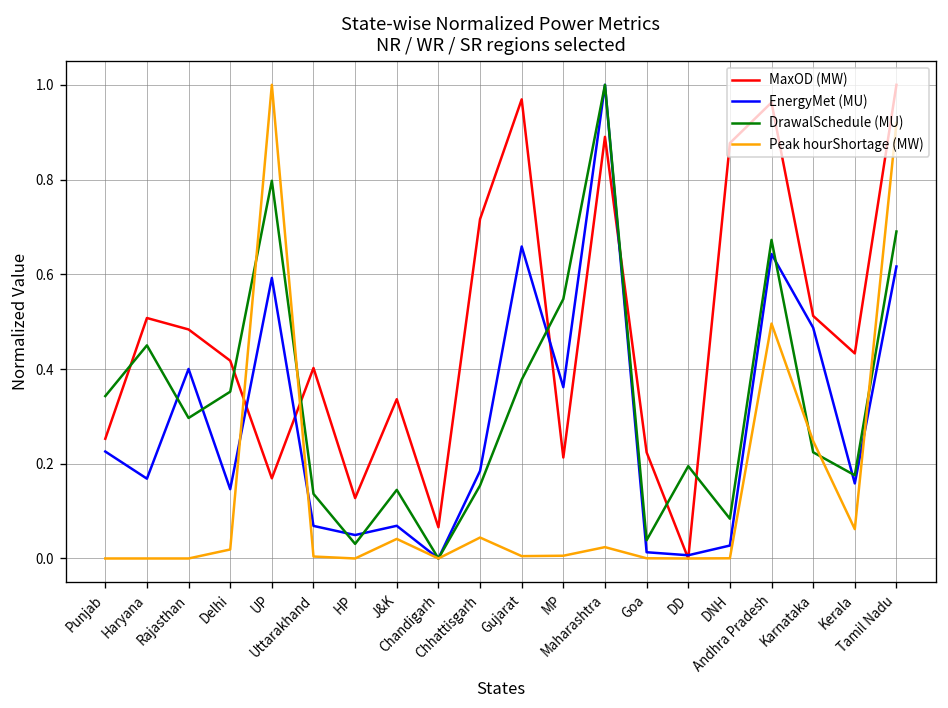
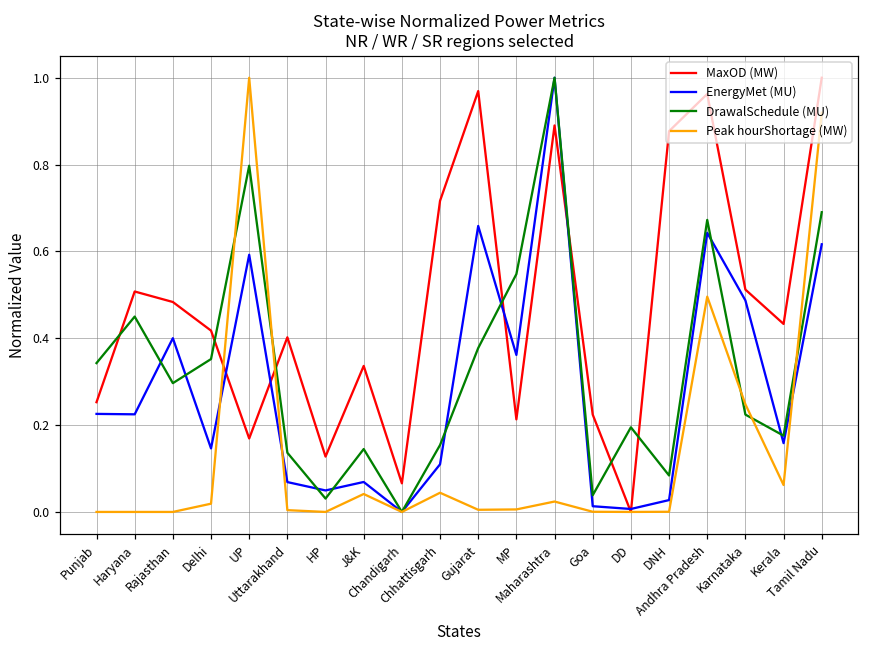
EnergyMet (MU), Haryana: 0.17 -> 0.22
EnergyMet (MU), Chhattisgarh: 0.18 -> 0.11
